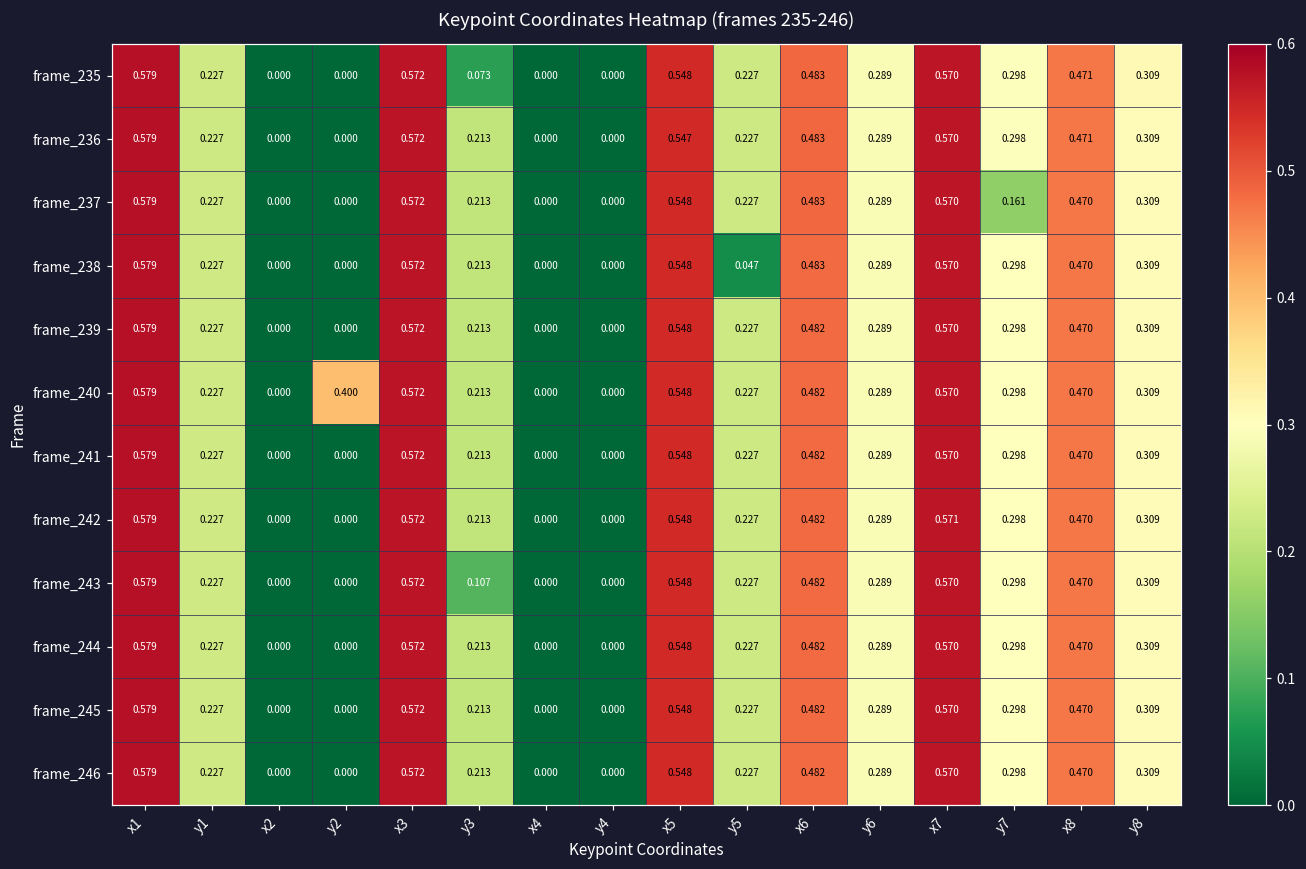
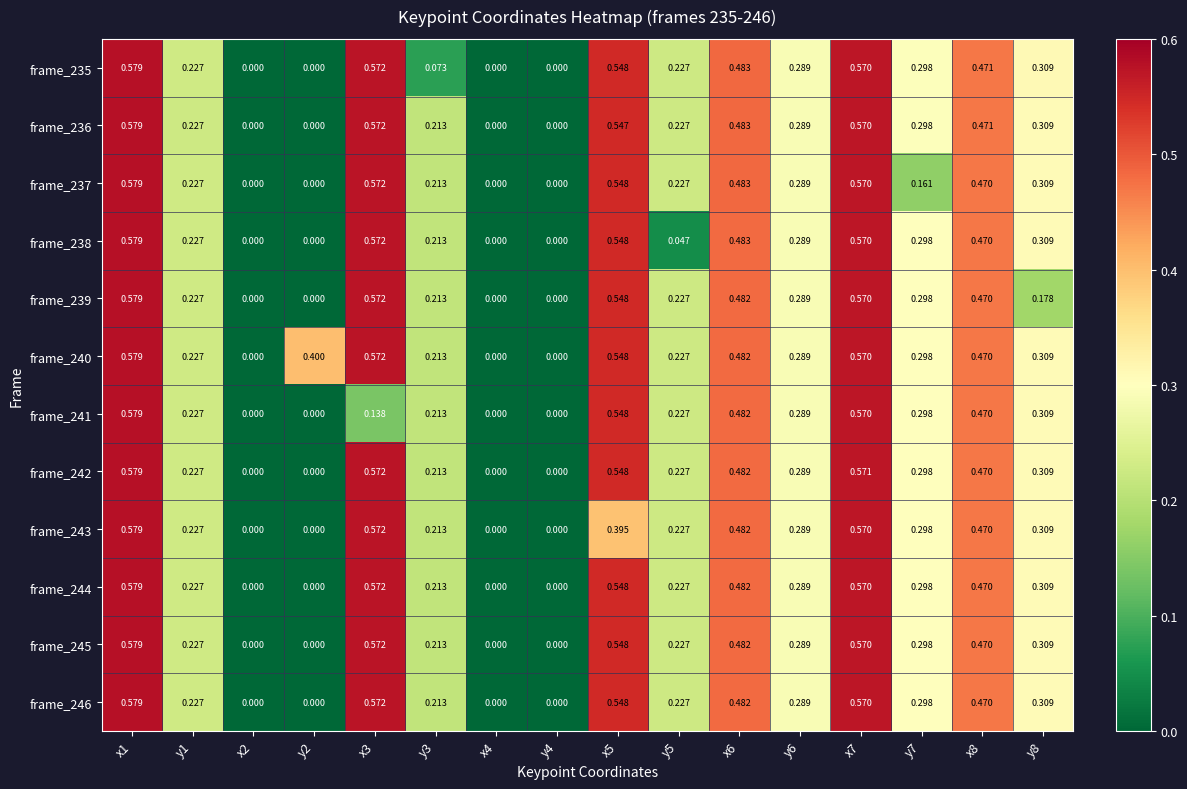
frame_239, y8: 0.309 -> 0.178
frame_241, x3: 0.572 -> 0.138
frame_243, y3: 0.107 -> 0.213
frame_243, x5: 0.548 -> 0.395
